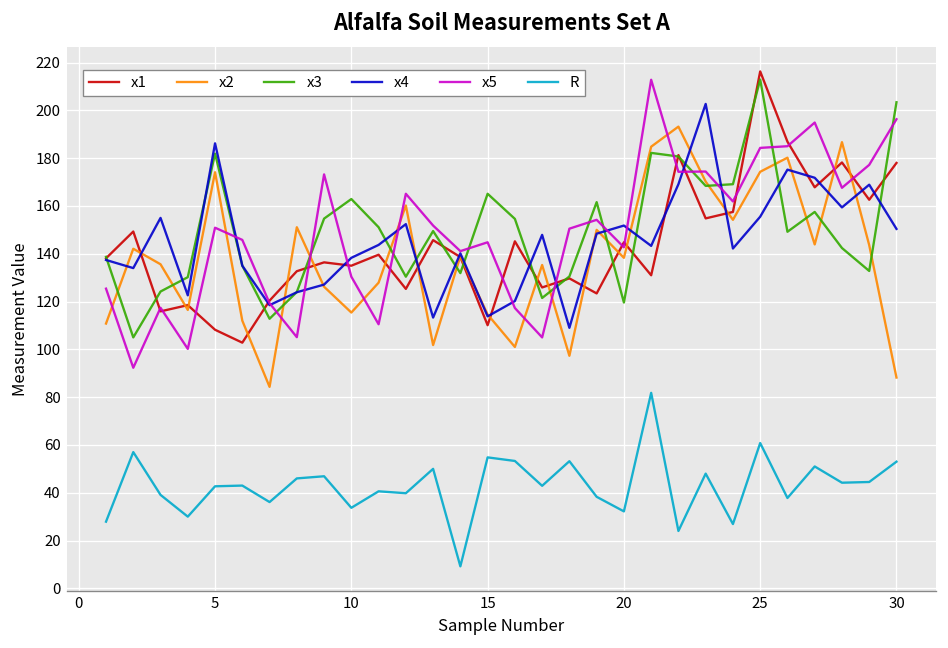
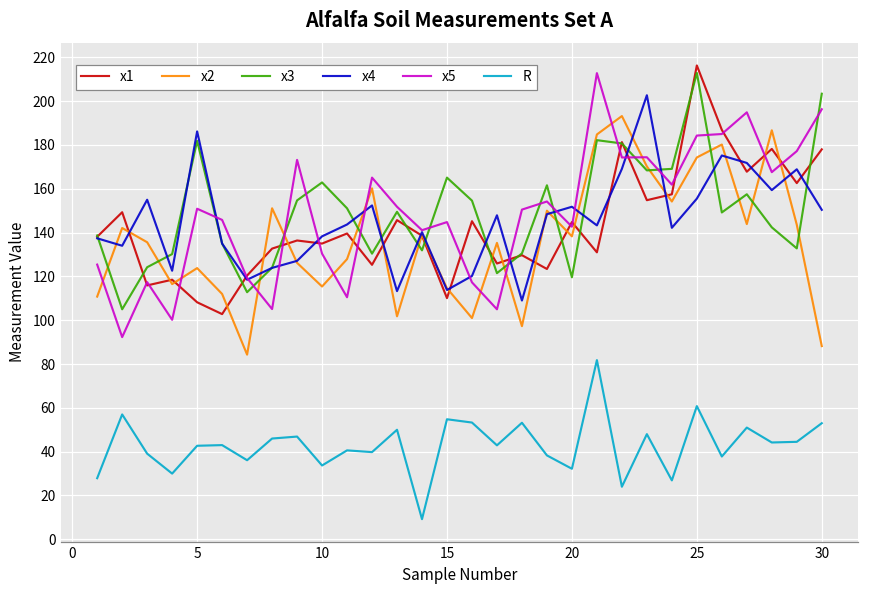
x2, 5: 174 -> 124
